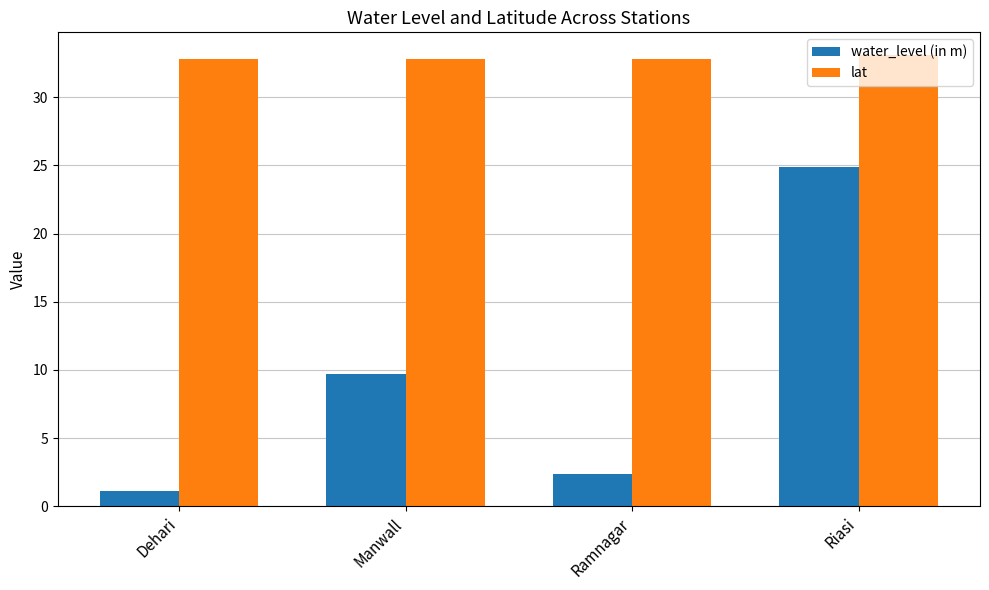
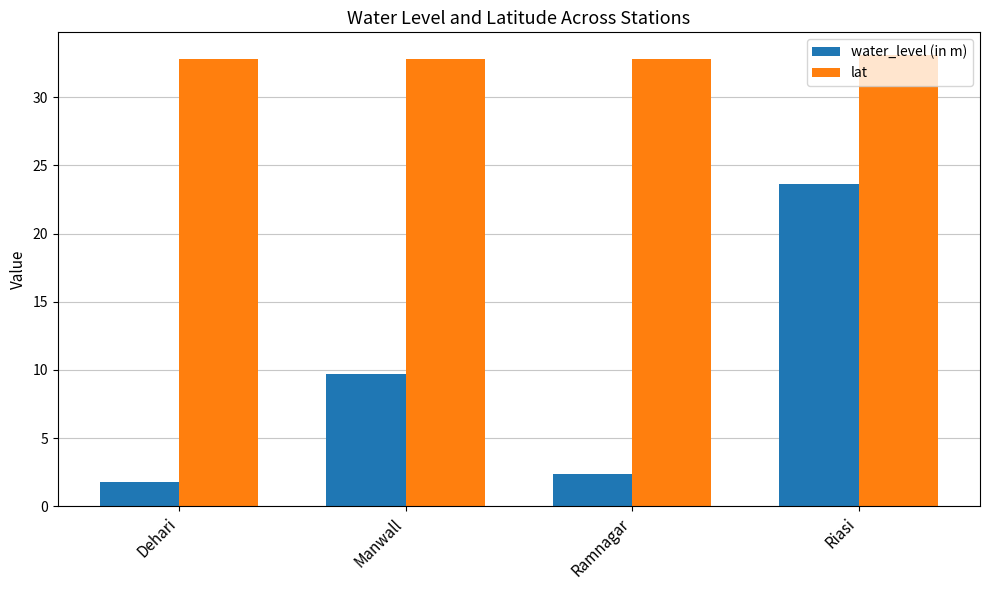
water_level (in m), Dehari: 1.1 -> 1.8
water_level (in m), Riasi: 24.9 -> 23.6
